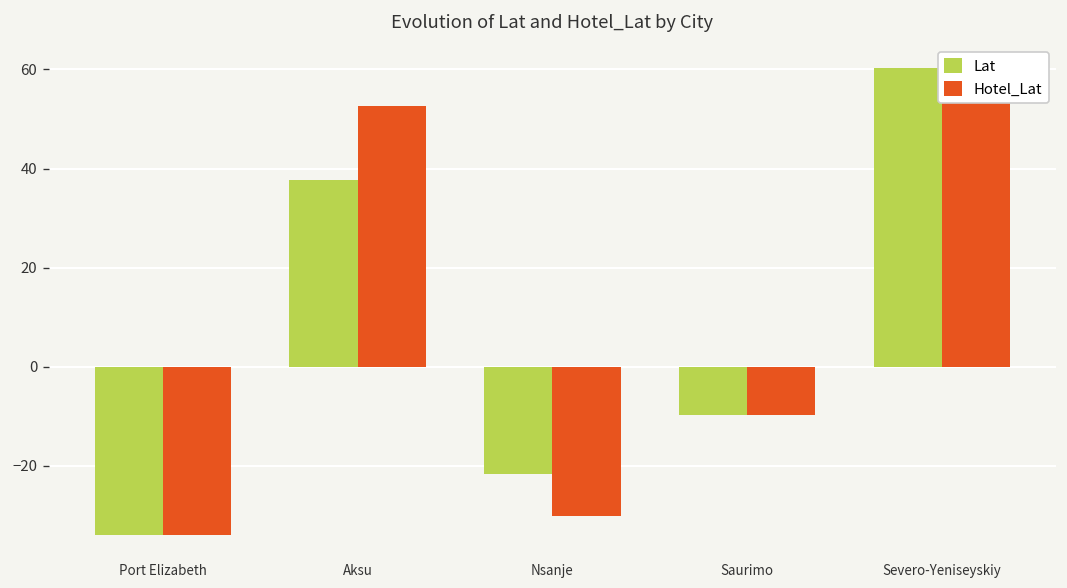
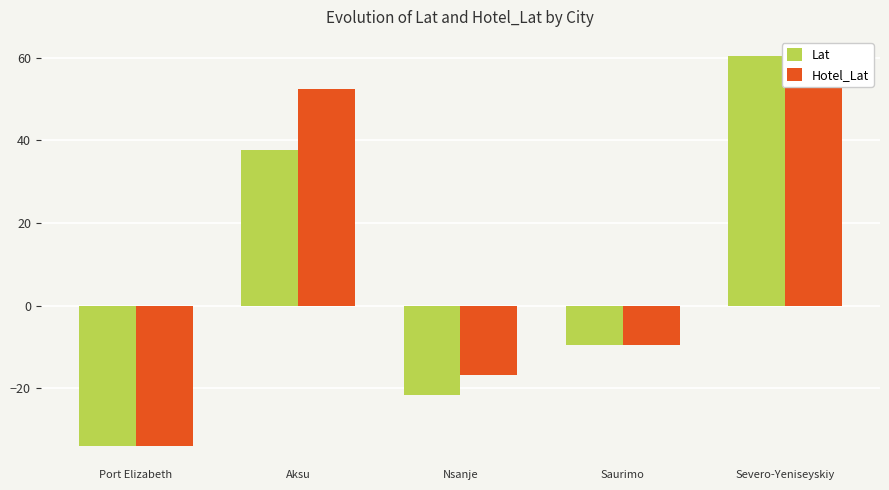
Hotel_Lat, Nsanje: -30 -> -17
